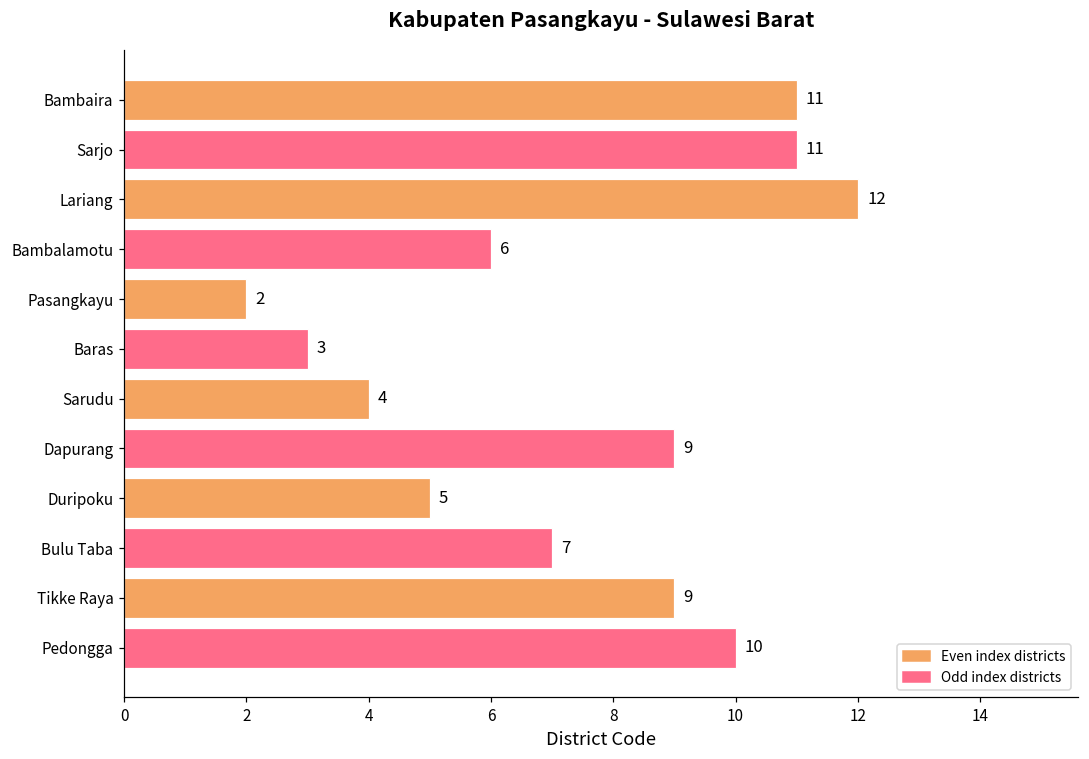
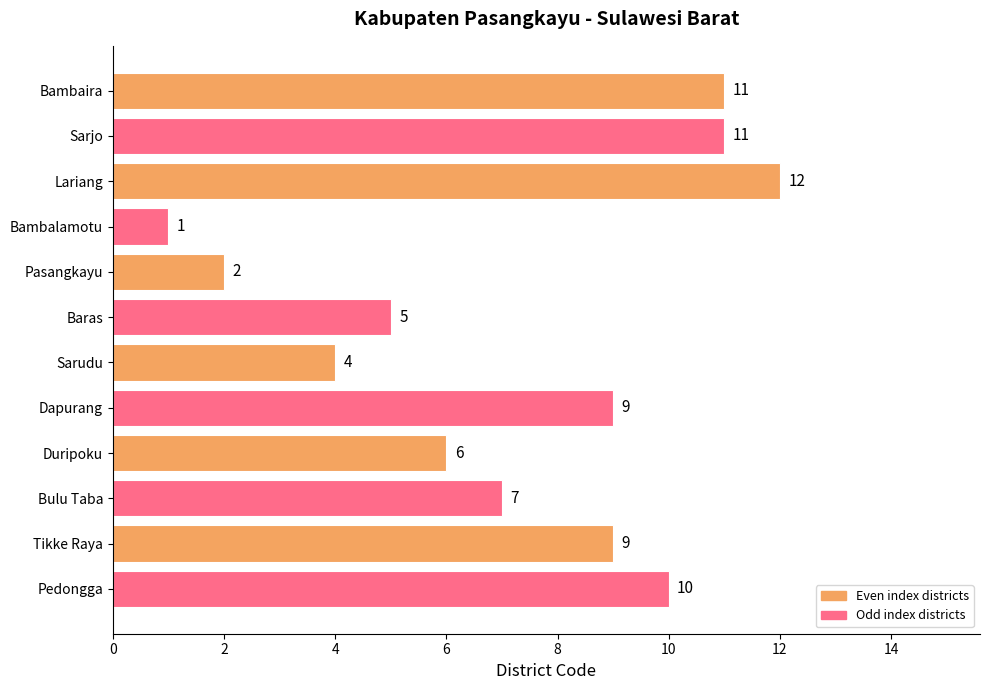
Bambalamotu: 6 -> 1
Baras: 3 -> 5
Duripoku: 5 -> 6
